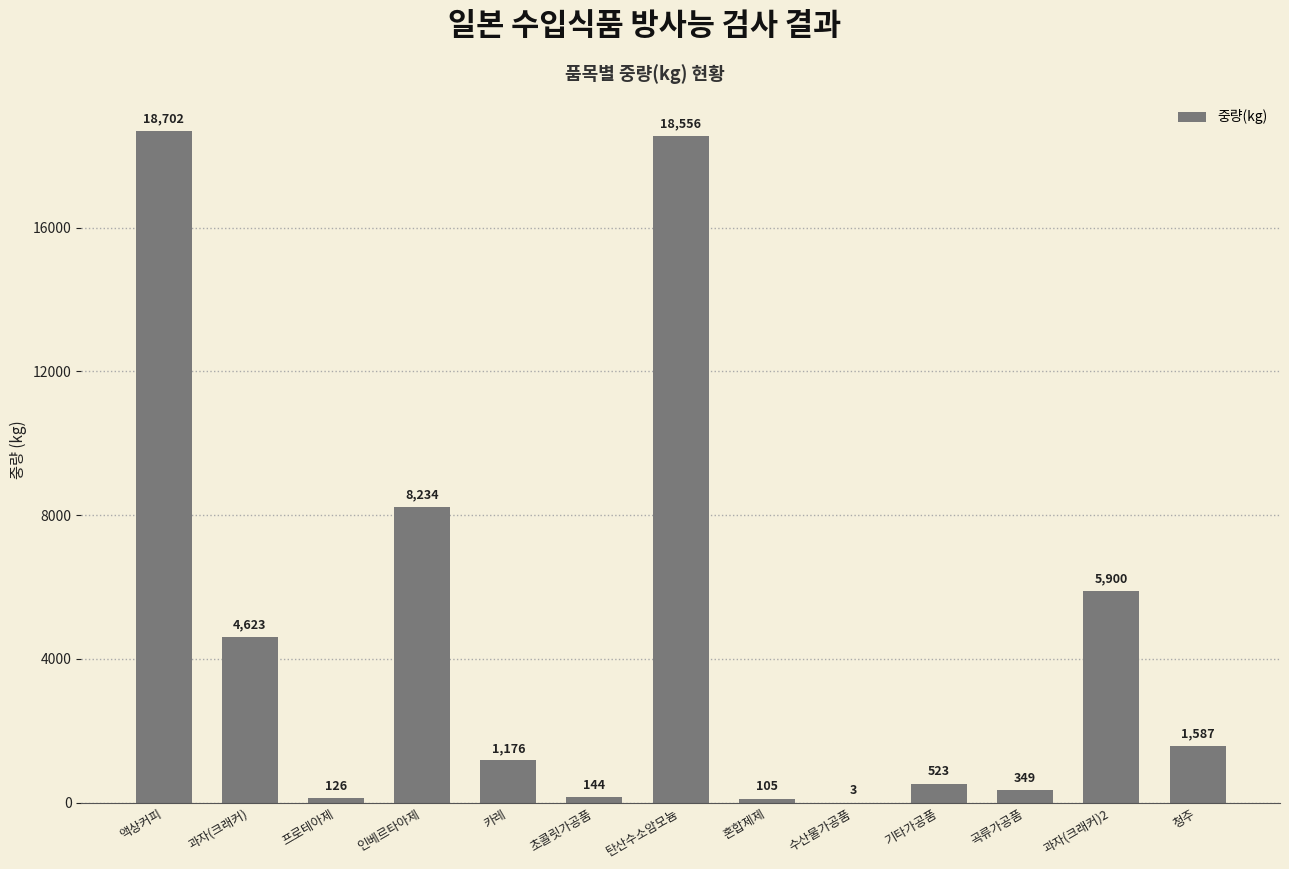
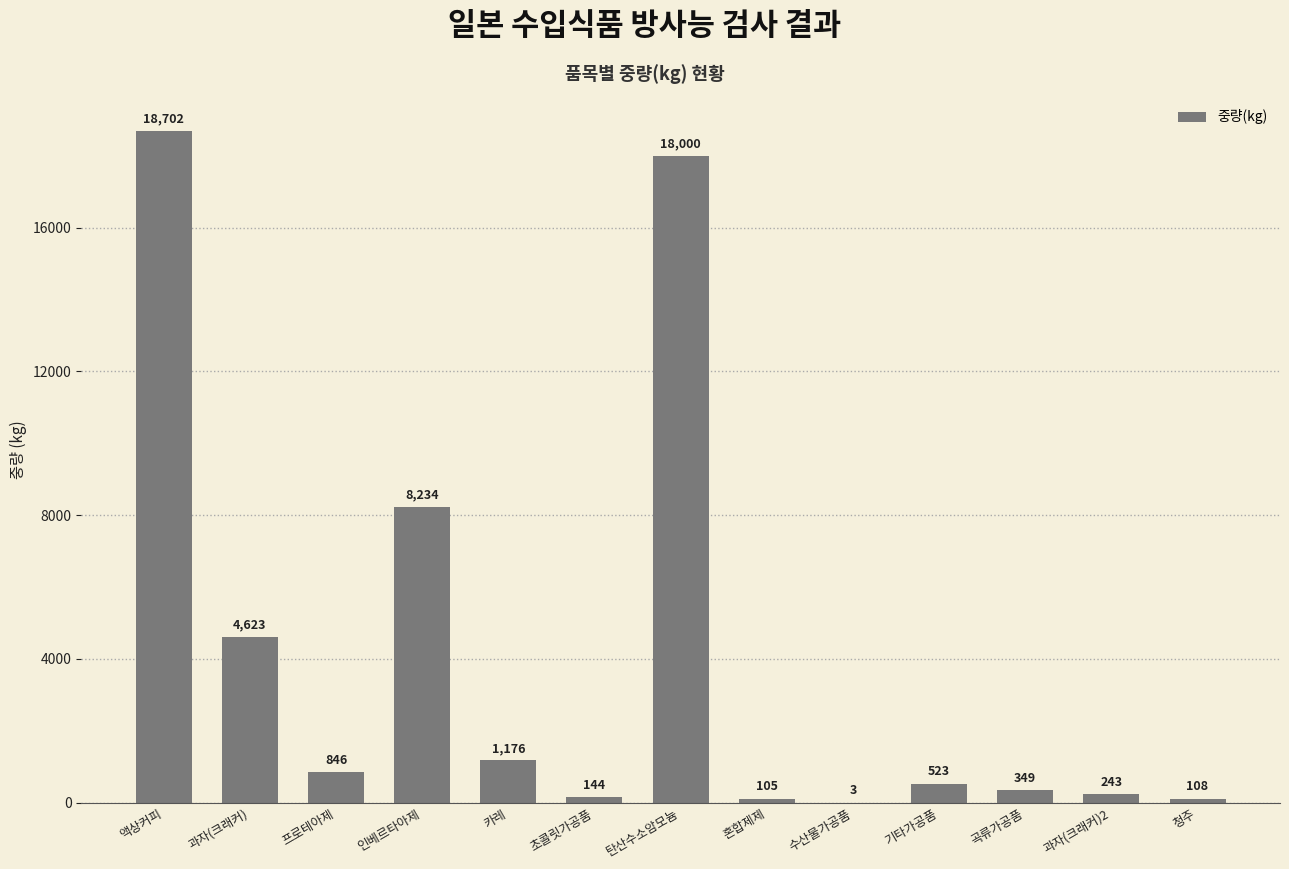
프로테아제: 126 -> 846
탄산수소암모늄: 18,556 -> 18,000
과자(크래커)2: 5,900 -> 243
청주: 1,587 -> 108
